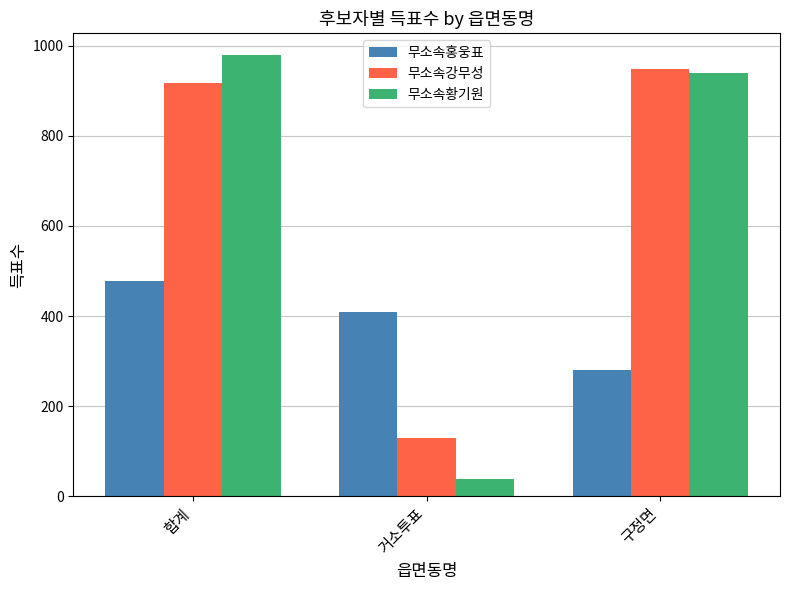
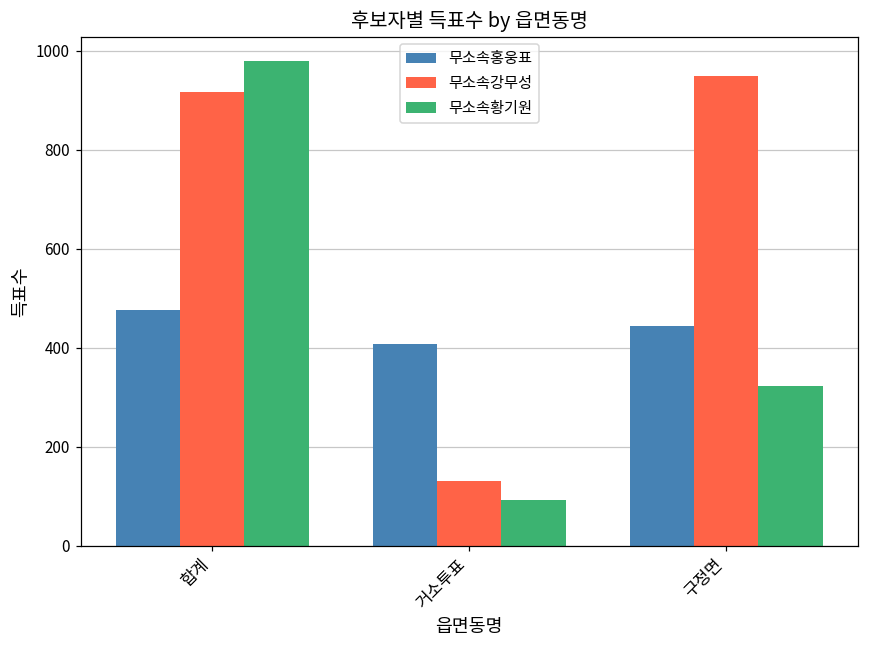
무소속황기원, 거소투표: 40 -> 90
무소속홍웅표, 구정면: 280 -> 440
무소속황기원, 구정면: 940 -> 320
